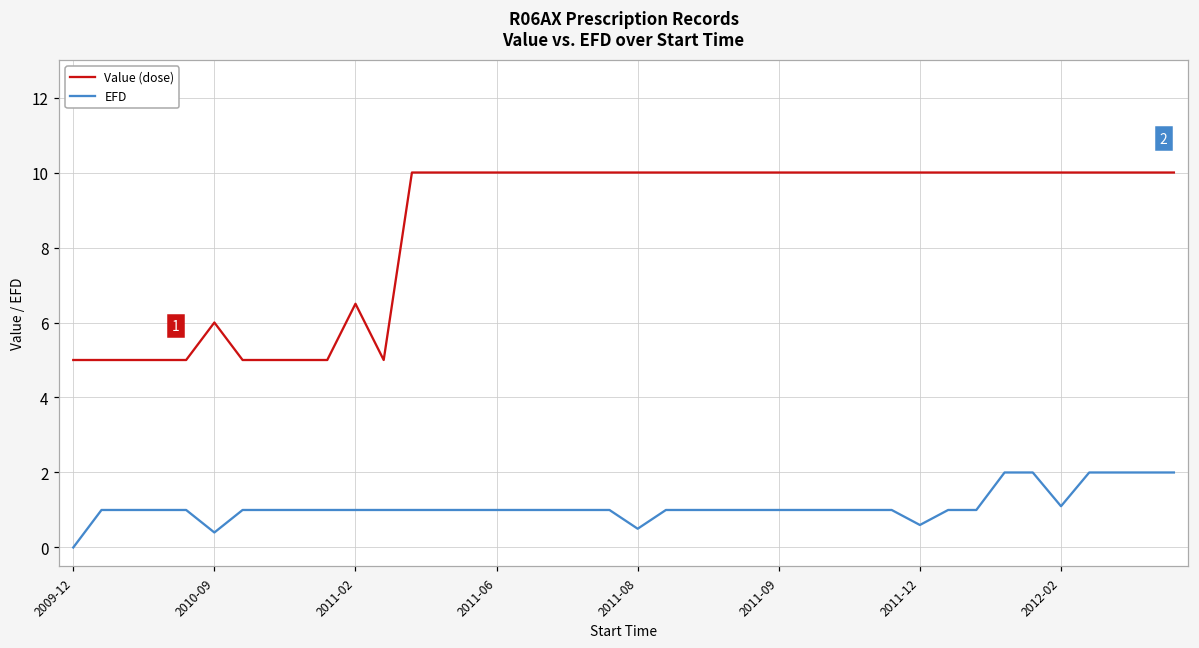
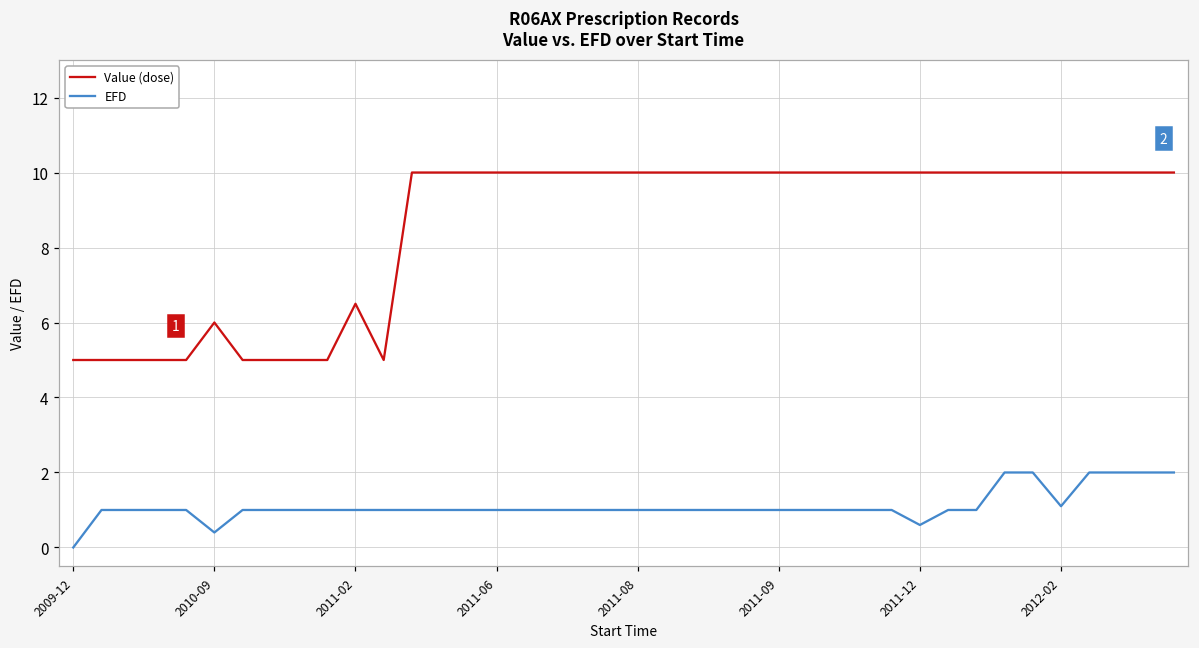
EFD, 2011-08: 0.5 -> 1.0
